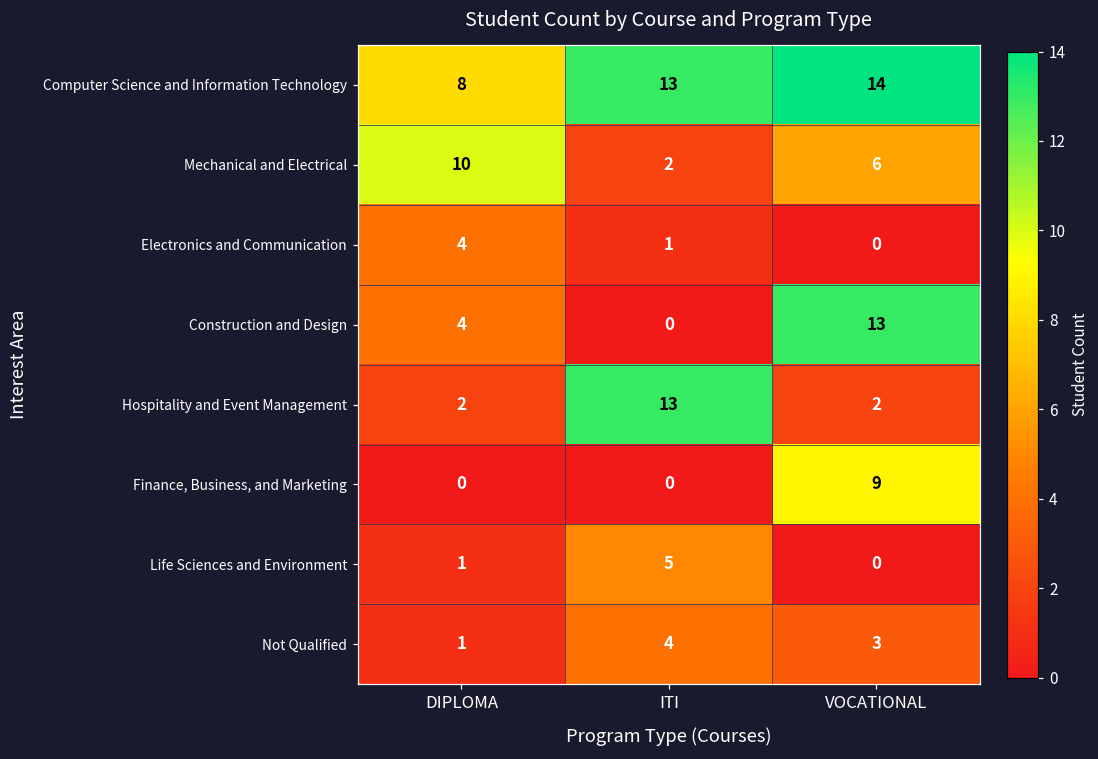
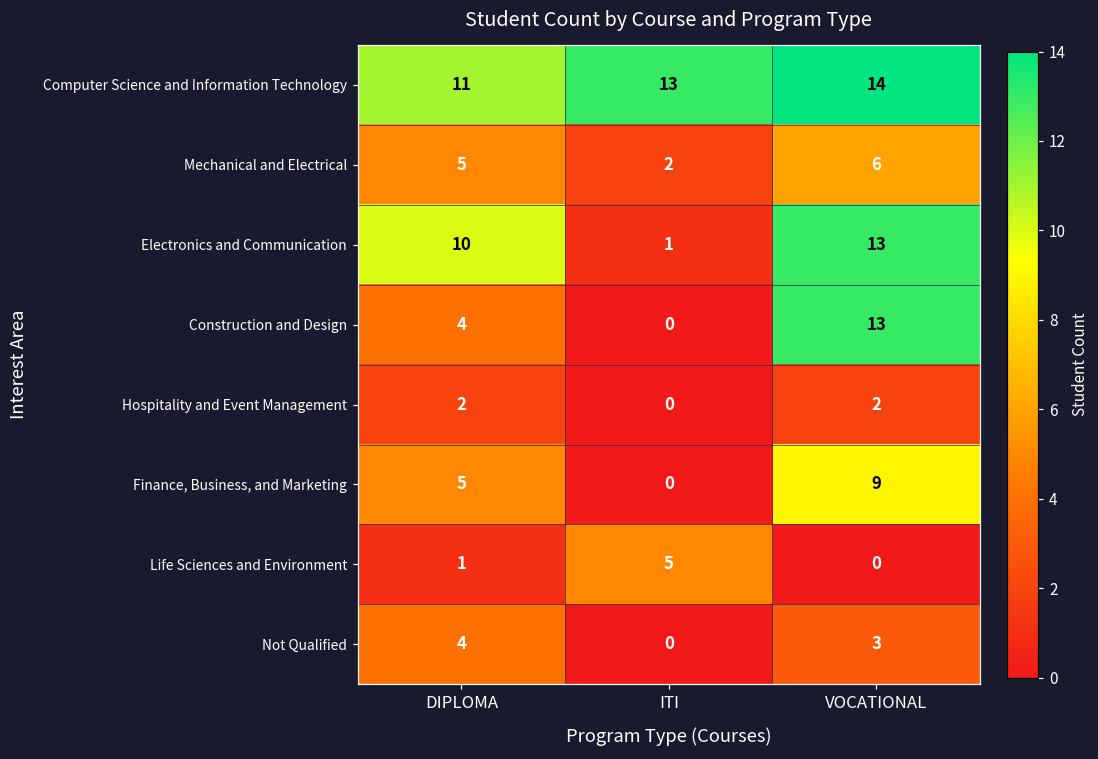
Computer Science and Information Technology, DIPLOMA: 8 -> 11
Mechanical and Electrical, DIPLOMA: 10 -> 5
Electronics and Communication, DIPLOMA: 4 -> 10
Electronics and Communication, VOCATIONAL: 0 -> 13
Hospitality and Event Management, ITI: 13 -> 0
Finance, Business, and Marketing, DIPLOMA: 0 -> 5
Not Qualified, DIPLOMA: 1 -> 4
Not Qualified, ITI: 4 -> 0
